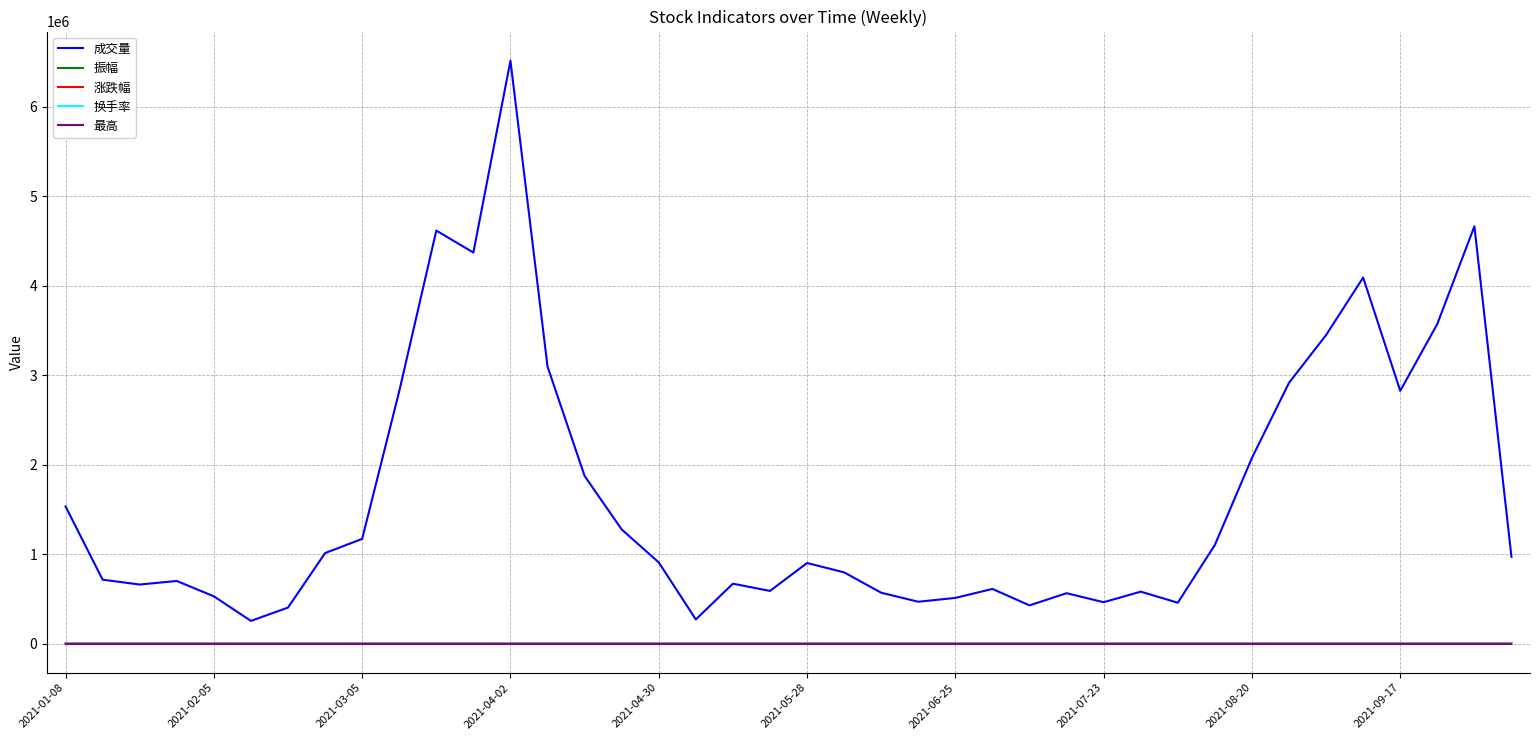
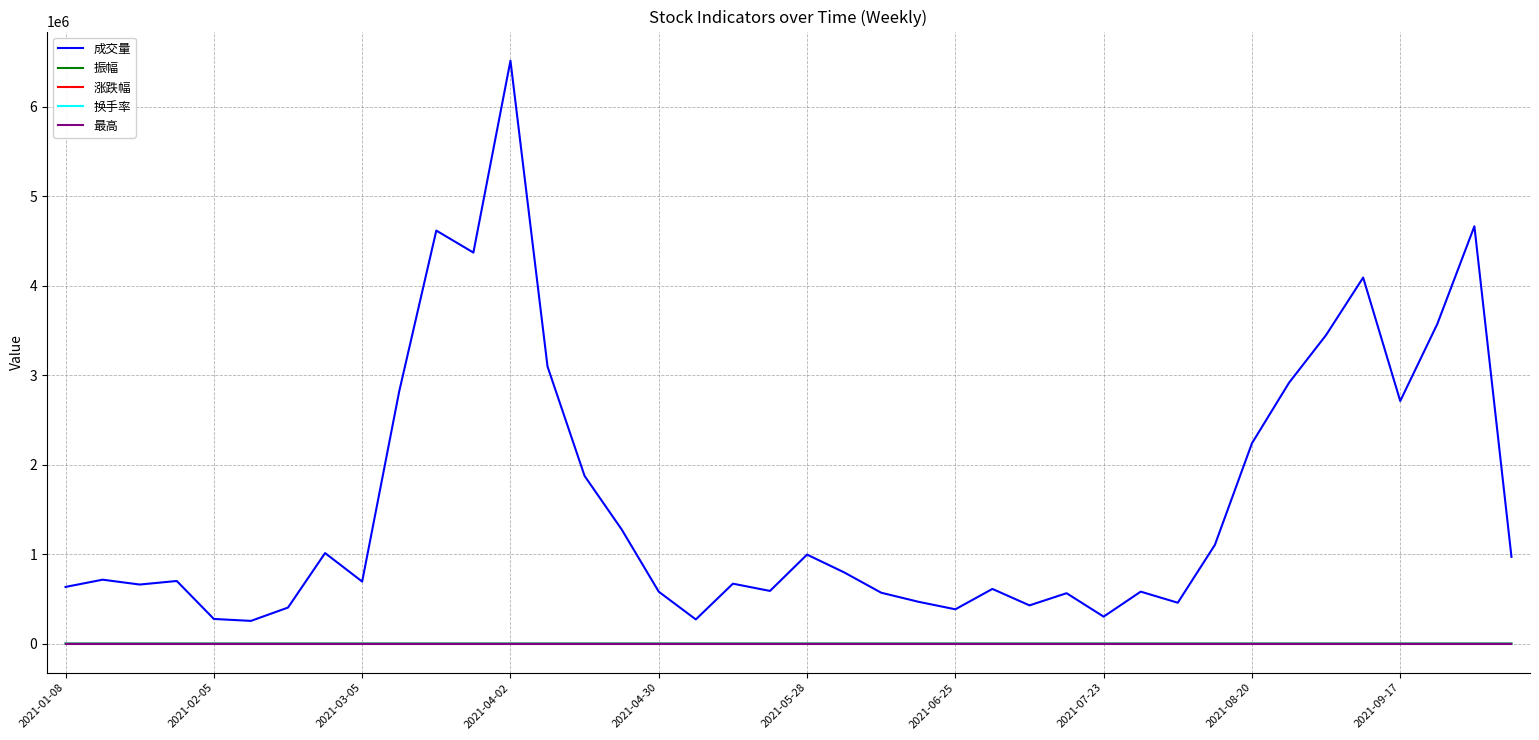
成交量, 2021-01-08: 1500000 -> 600000
成交量, 2021-02-05: 500000 -> 300000
成交量, 2021-03-05: 1200000 -> 700000
成交量, 2021-04-30: 900000 -> 600000
成交量, 2021-05-28: 900000 -> 1000000
成交量, 2021-06-25: 500000 -> 400000
成交量, 2021-07-23: 500000 -> 300000
成交量, 2021-08-20: 2100000 -> 2200000
成交量, 2021-09-17: 2800000 -> 2700000
